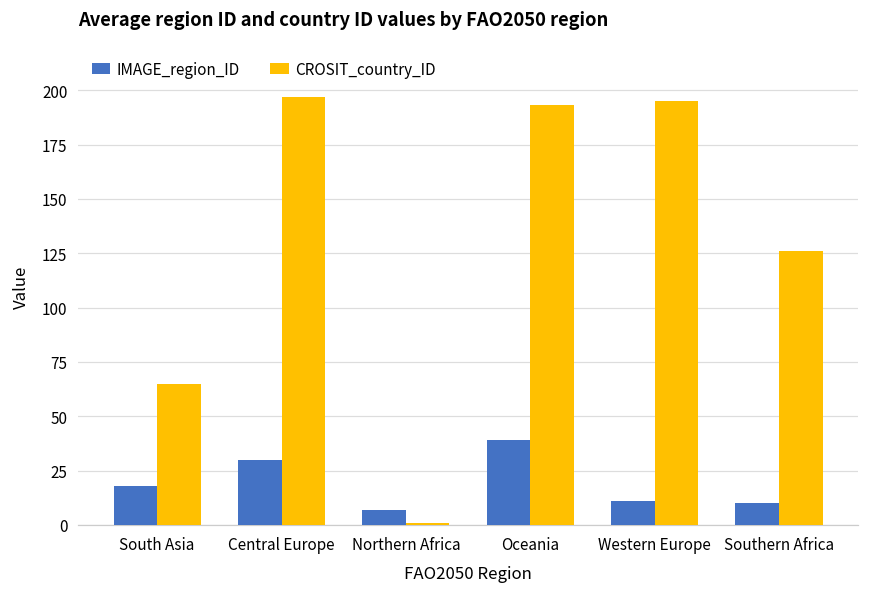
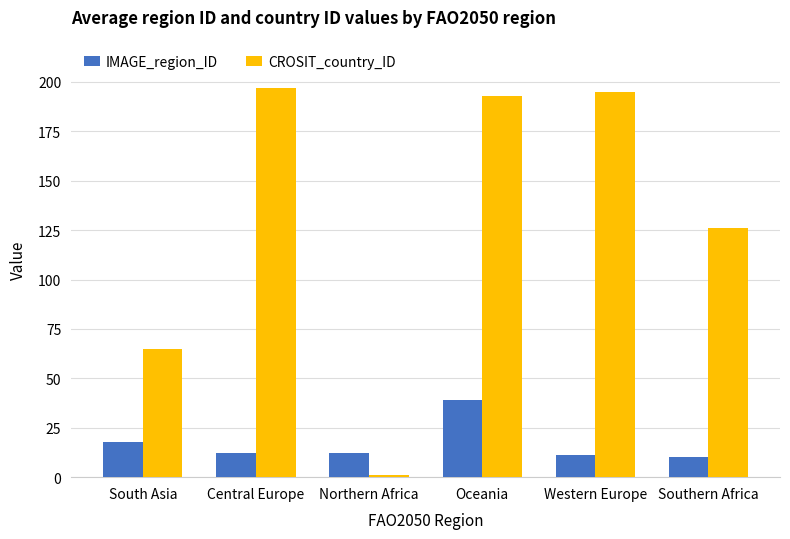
IMAGE_region_ID, Central Europe: 30 -> 12
IMAGE_region_ID, Northern Africa: 7 -> 12
